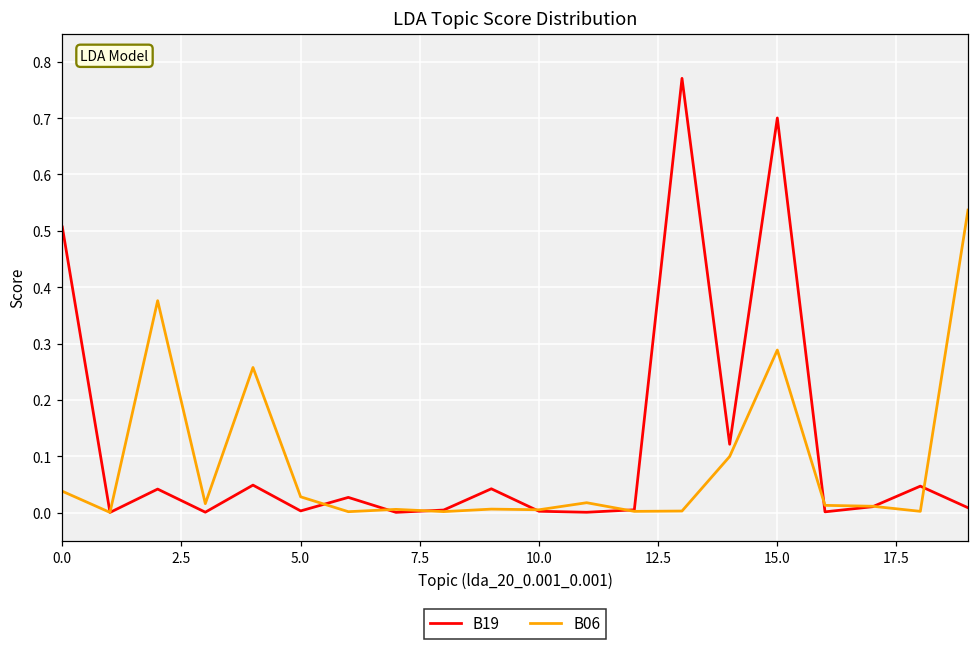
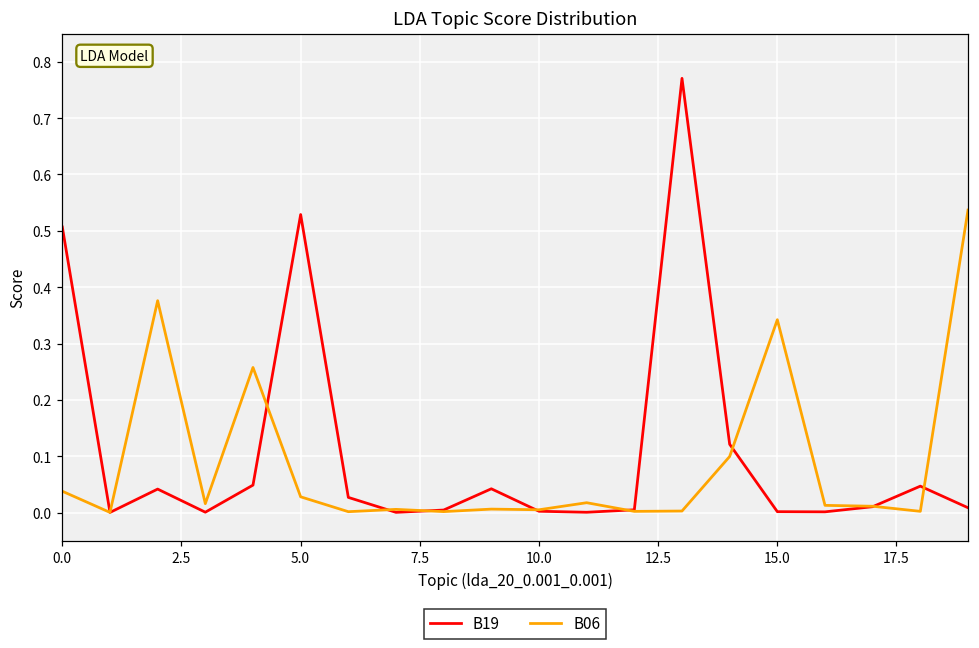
B19, 5.0: 0.00 -> 0.53
B19, 15.0: 0.70 -> 0.00
B06, 15.0: 0.29 -> 0.34
